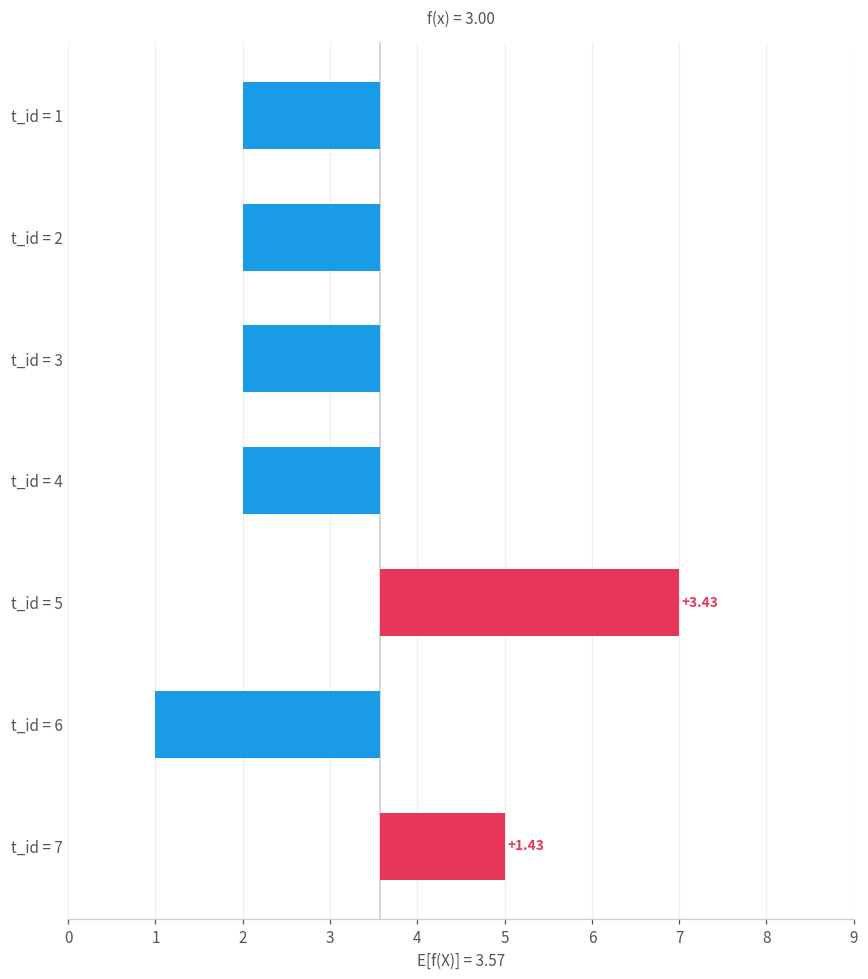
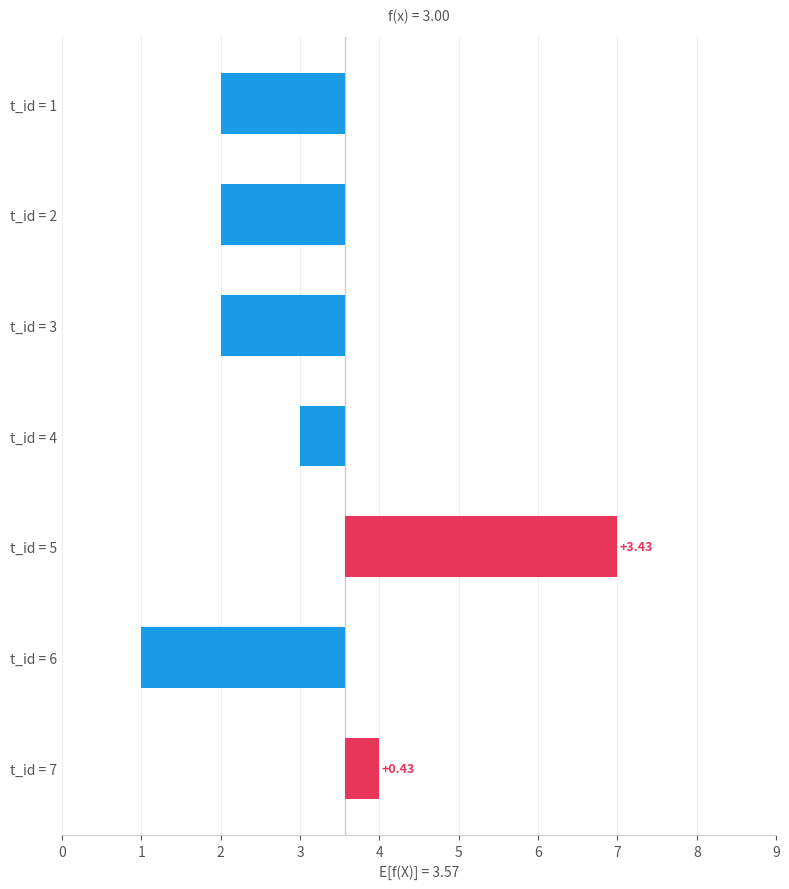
t_id = 4: 2 -> 3
t_id = 7: +1.43 -> +0.43
